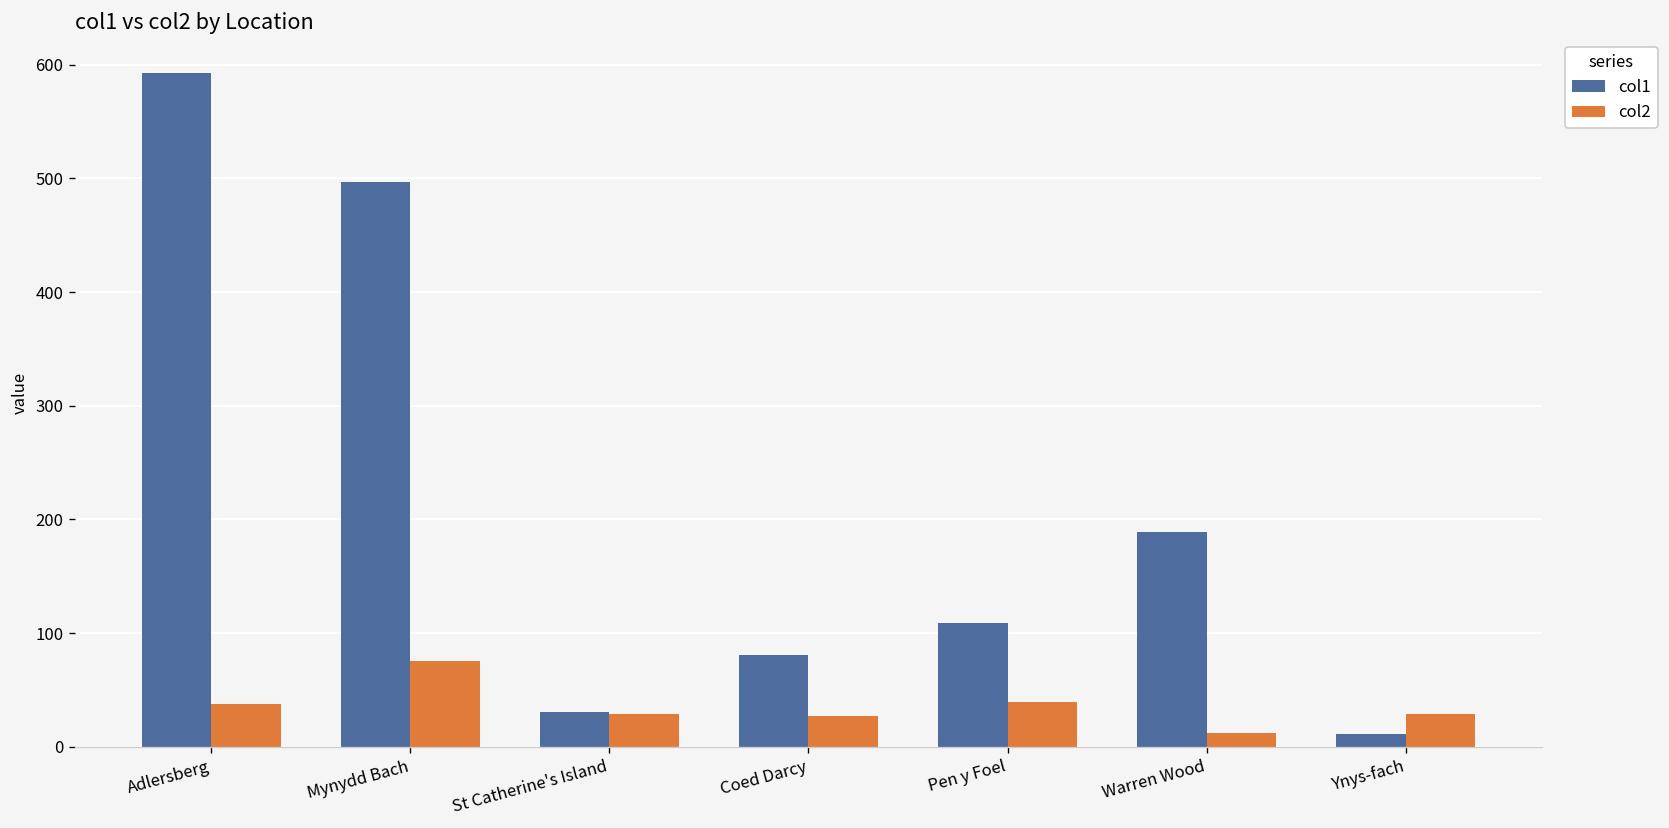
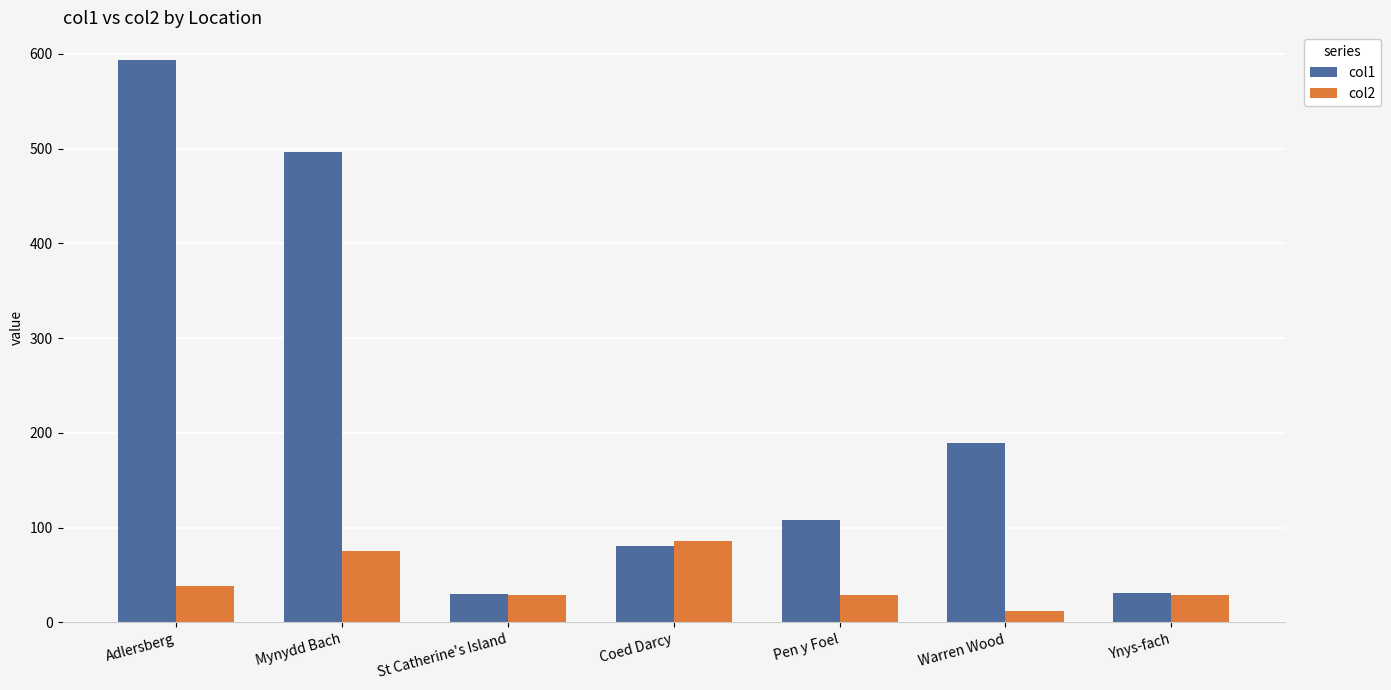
col2, Coed Darcy: 30 -> 90
col2, Pen y Foel: 40 -> 30
col1, Ynys-fach: 10 -> 30
